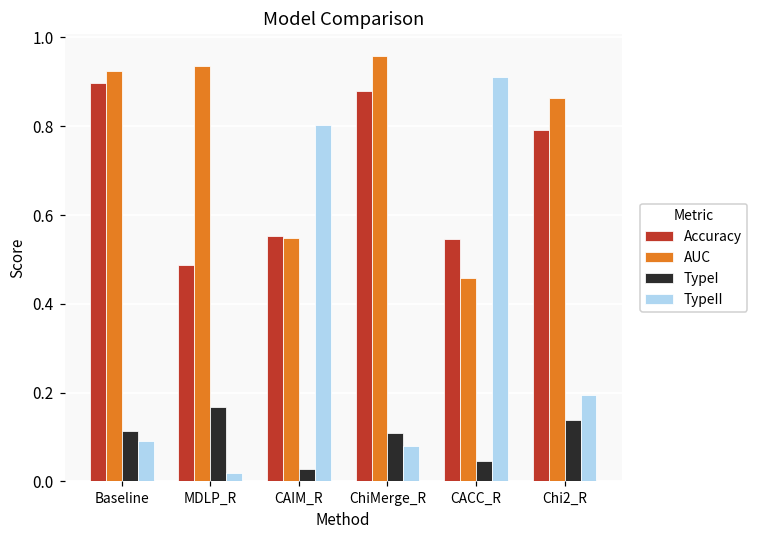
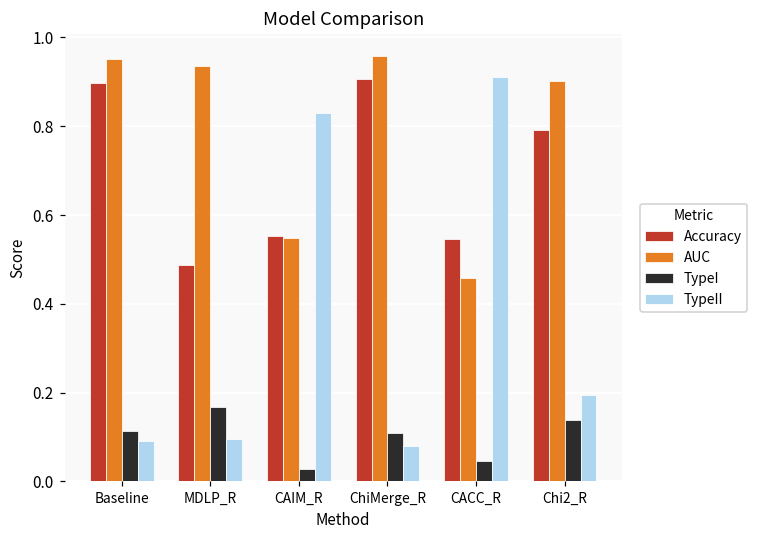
AUC, Baseline: 0.92 -> 0.95
TypeII, MDLP_R: 0.02 -> 0.10
TypeII, CAIM_R: 0.80 -> 0.83
Accuracy, ChiMerge_R: 0.88 -> 0.91
AUC, Chi2_R: 0.86 -> 0.90
